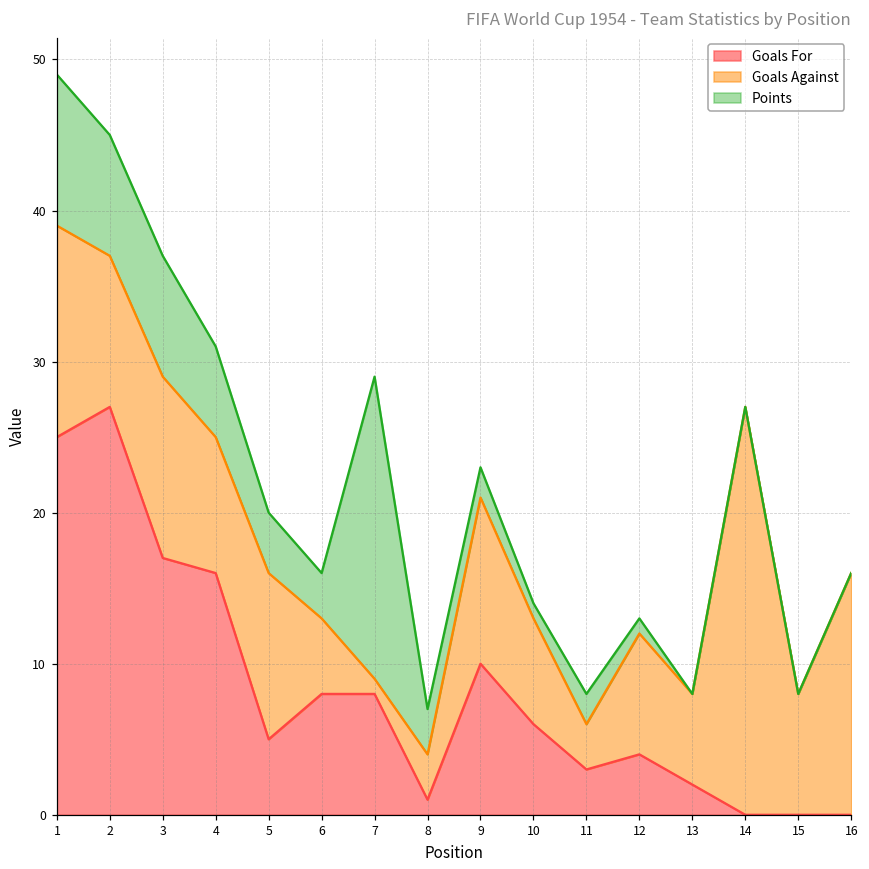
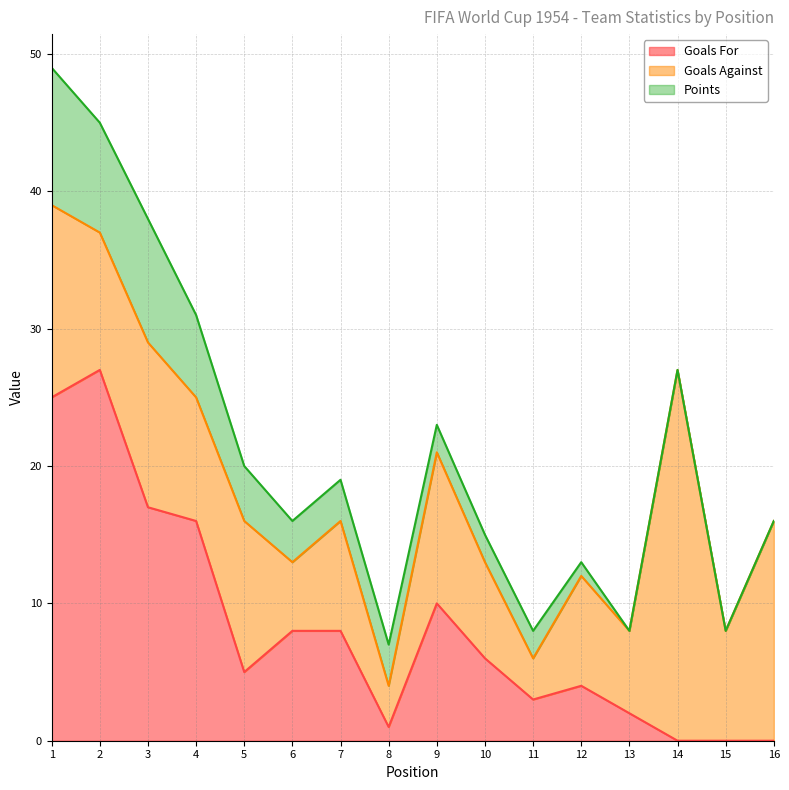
Points, 3: 8 -> 9
Goals Against, 7: 1 -> 8
Points, 7: 20 -> 3
Points, 10: 1 -> 2
